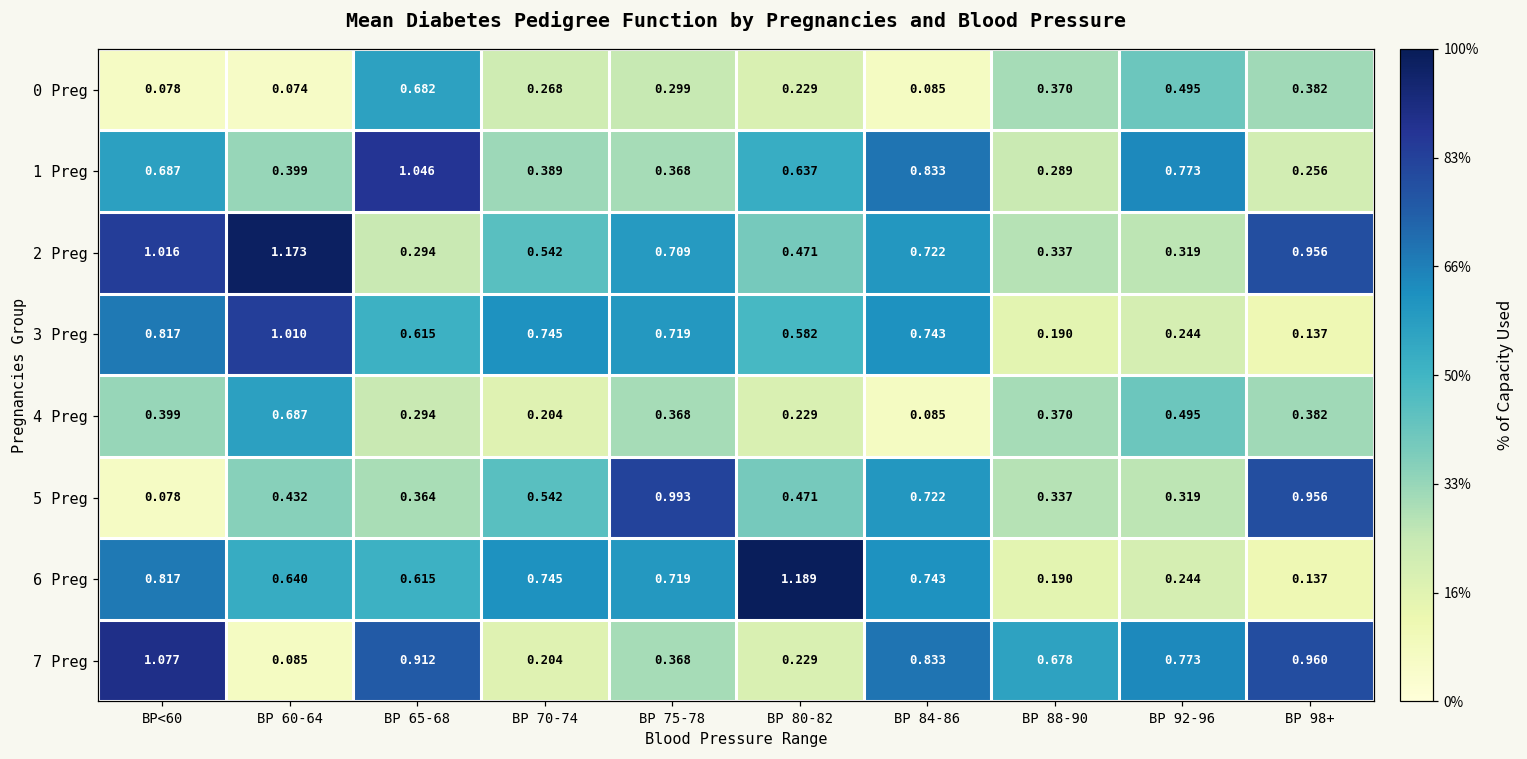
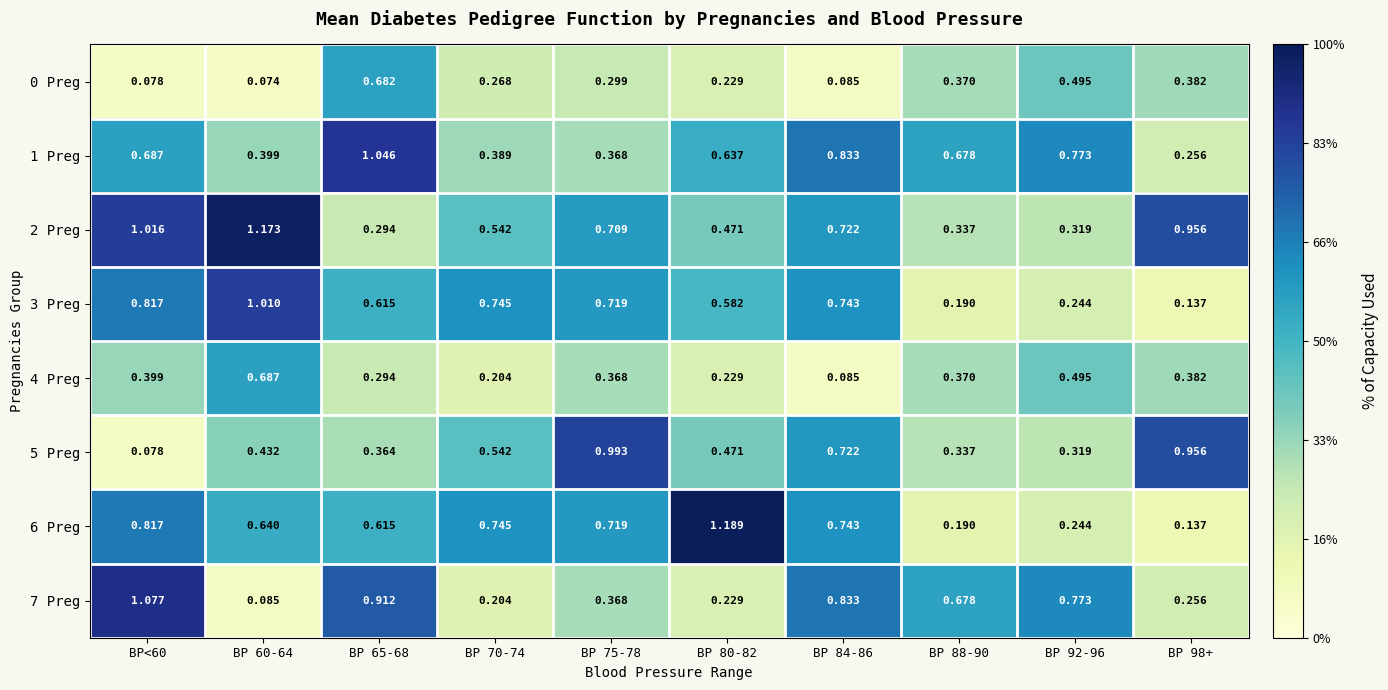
1 Preg, BP 88-90: 0.289 -> 0.678
7 Preg, BP 98+: 0.960 -> 0.256
